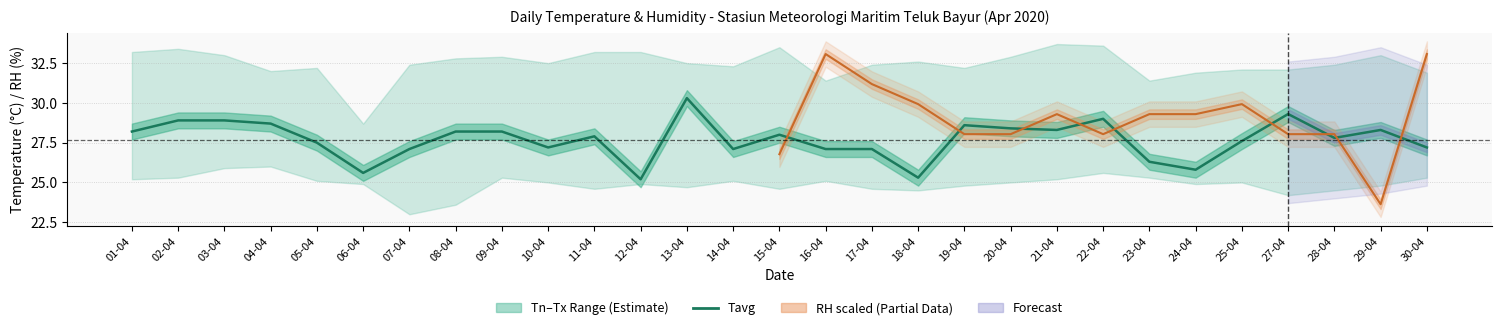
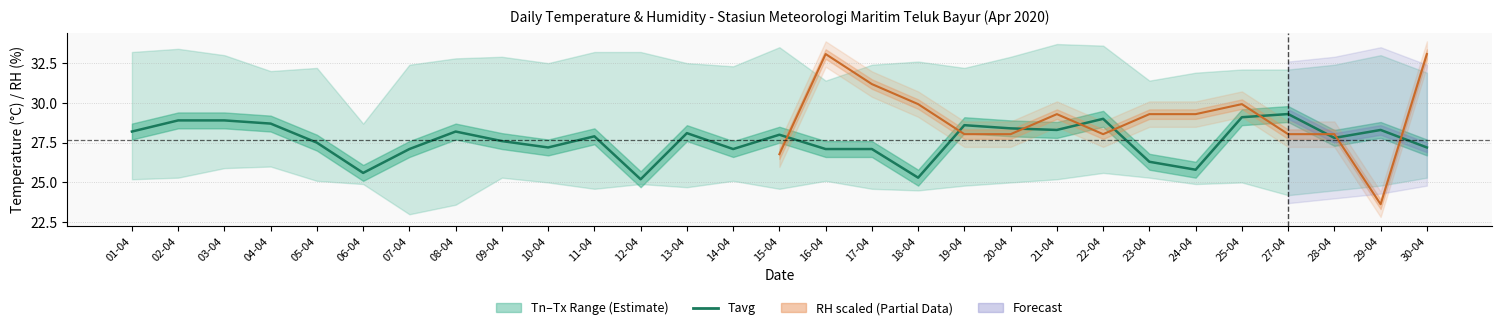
Tavg, 09-04: 28.2 -> 27.6
Tavg, 13-04: 30.3 -> 28.1
Tavg, 25-04: 27.6 -> 29.1
